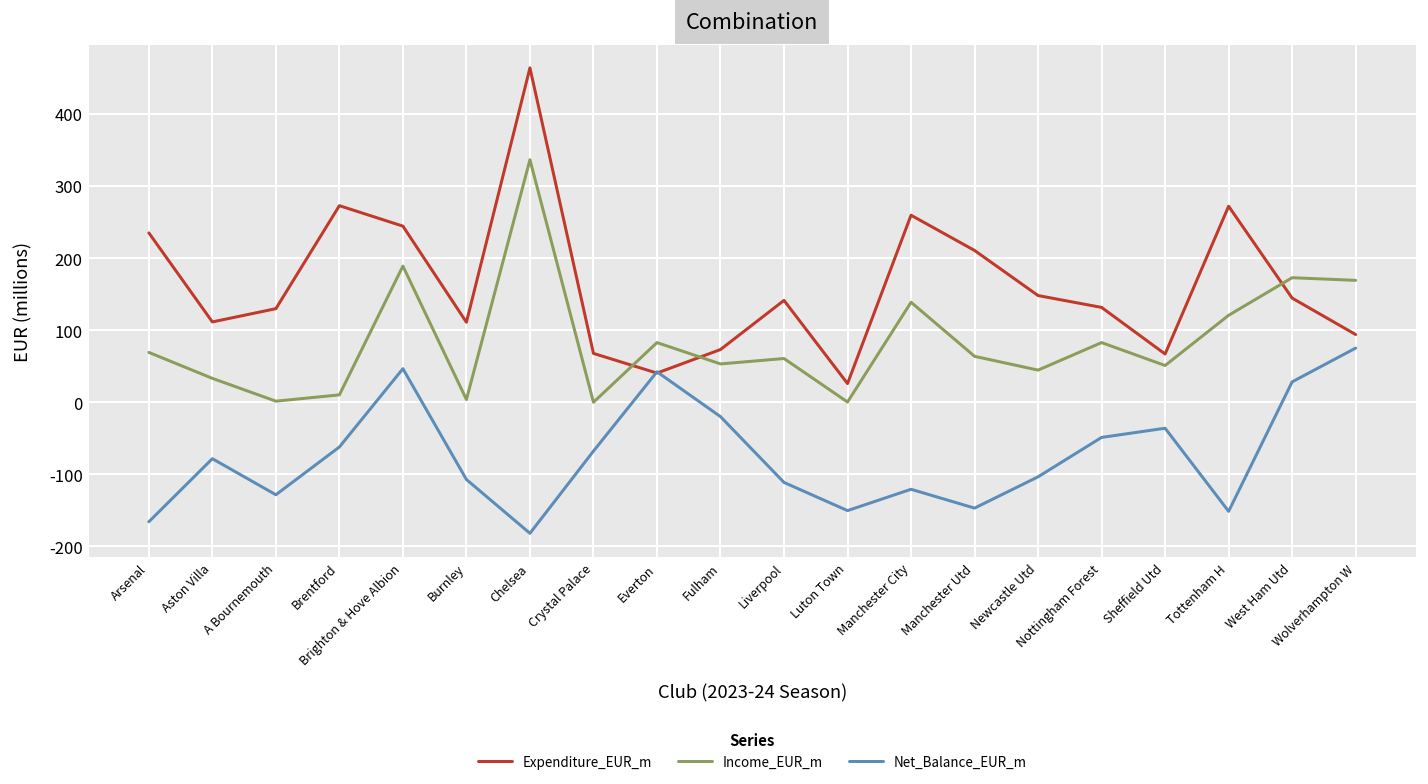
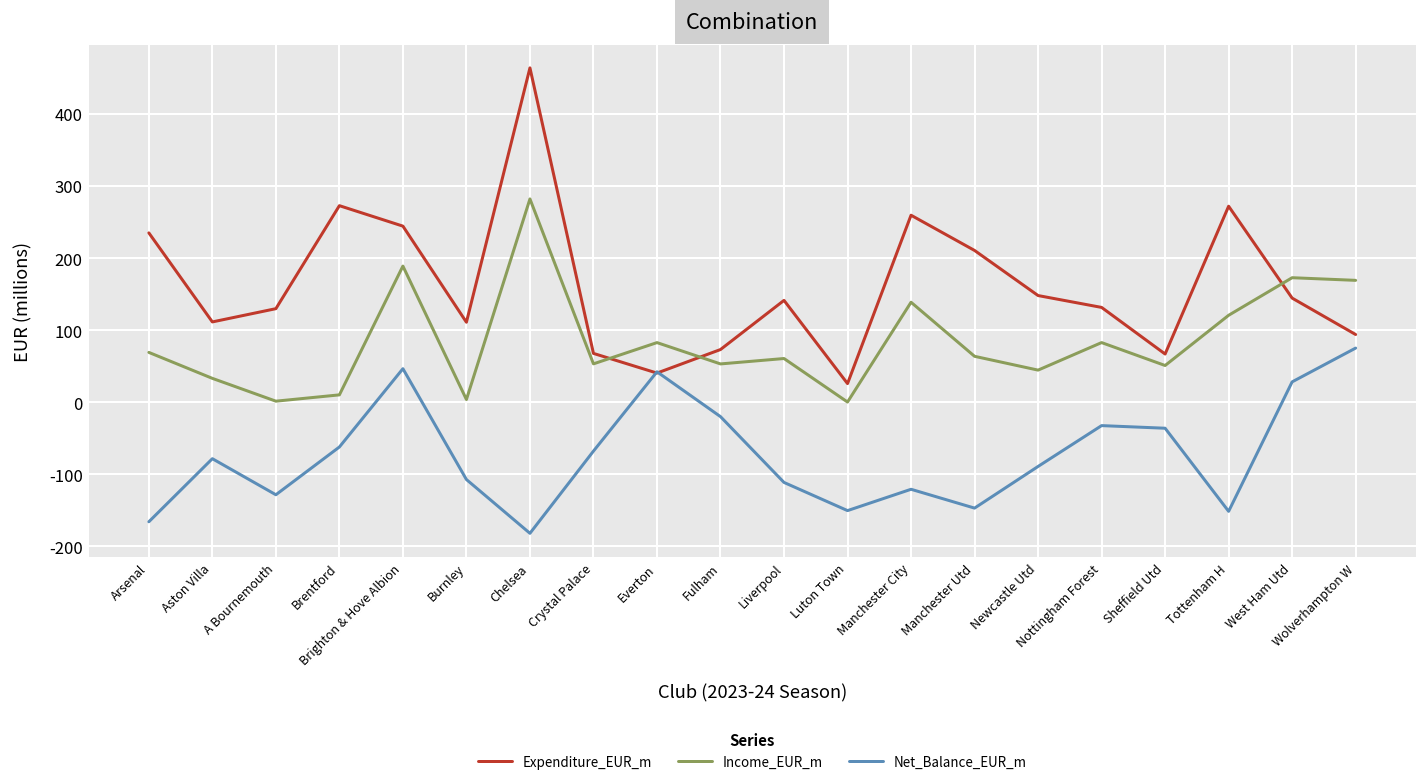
Income_EUR_m, Chelsea: 340 -> 280
Income_EUR_m, Crystal Palace: 0 -> 50
Net_Balance_EUR_m, Newcastle Utd: -100 -> -90
Net_Balance_EUR_m, Nottingham Forest: -50 -> -30
